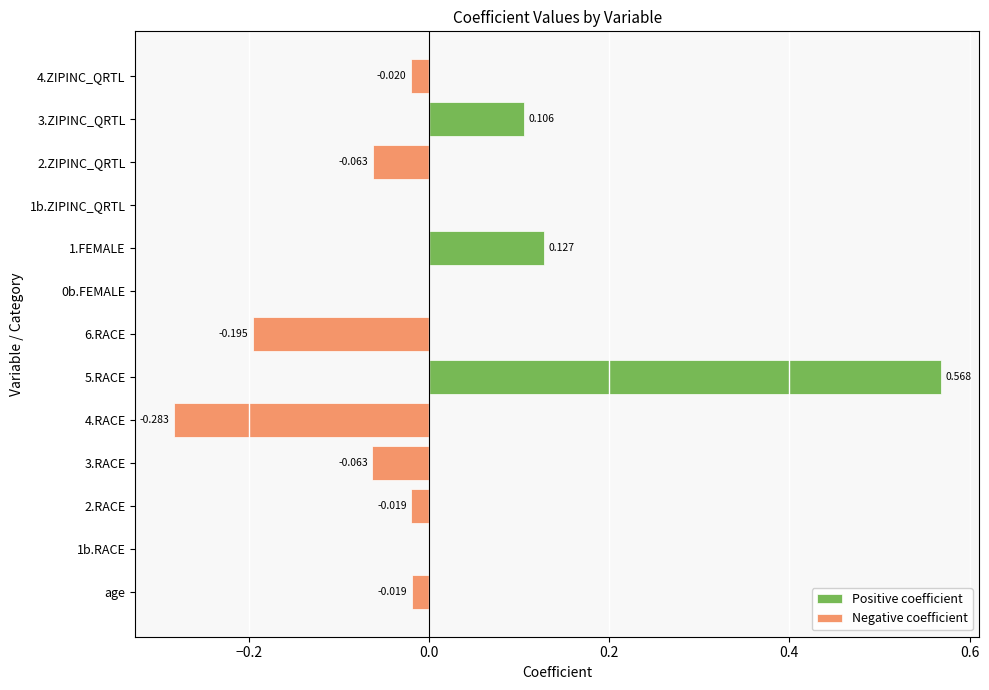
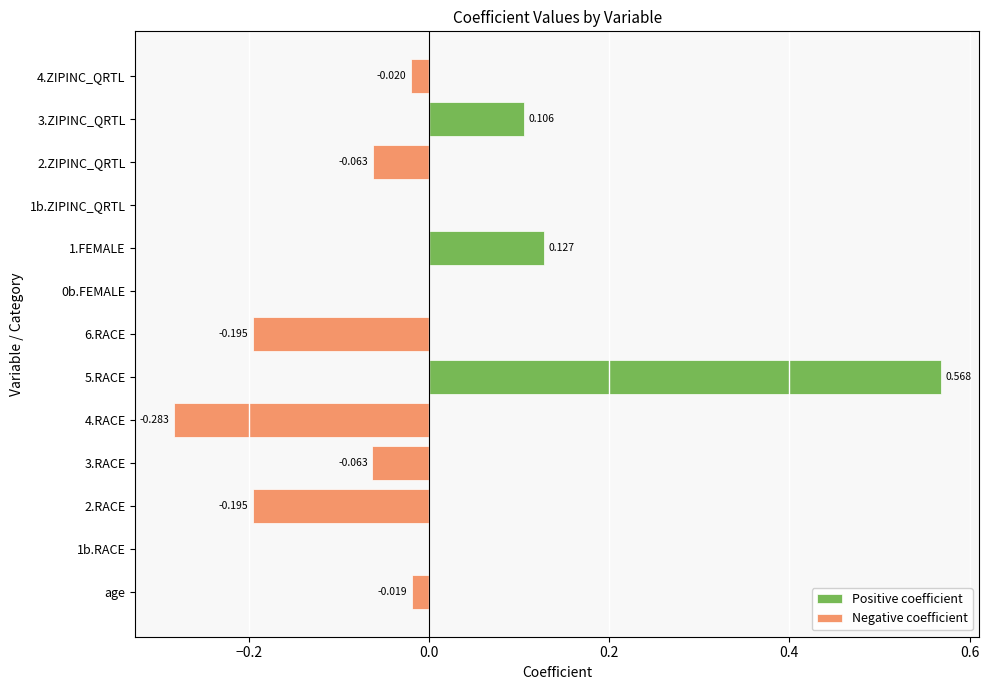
Negative coefficient, 2.RACE: -0.019 -> -0.195
